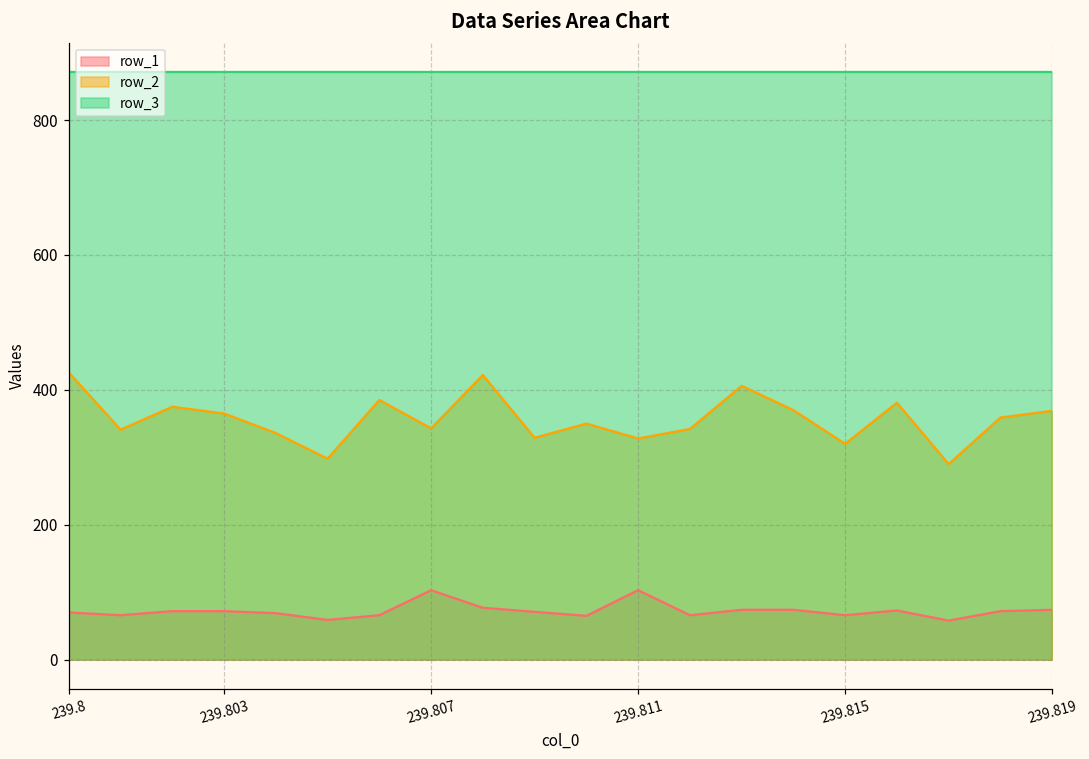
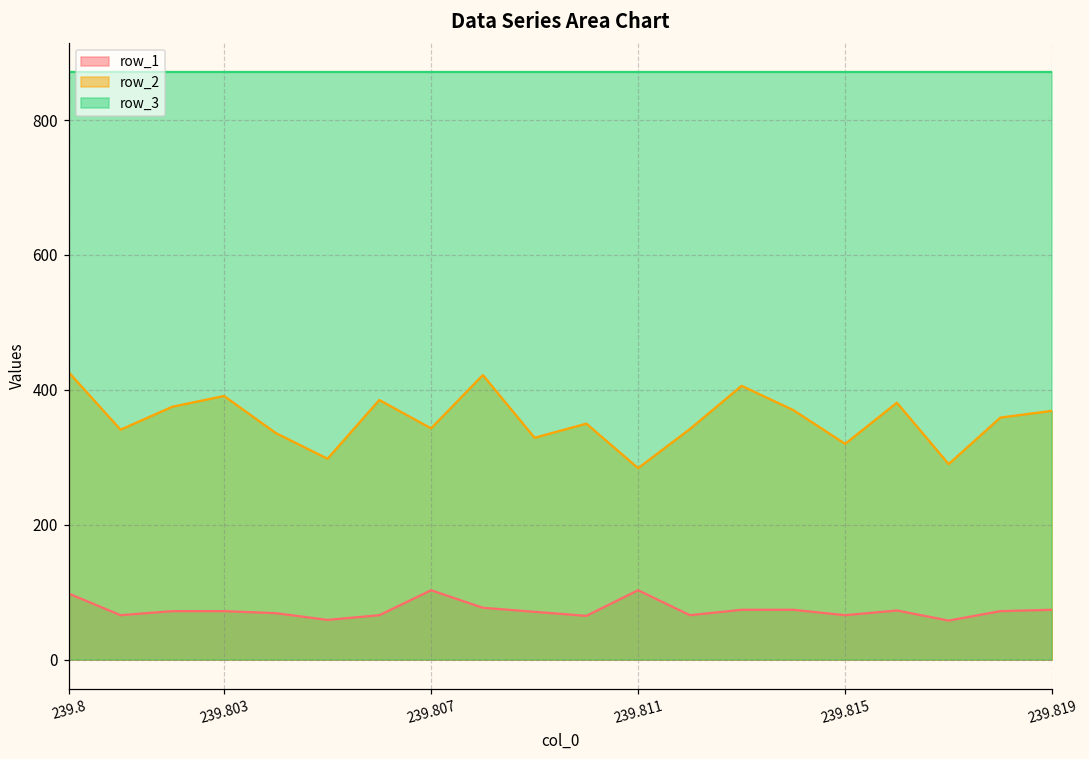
row_1, 239.8: 70 -> 100
row_2, 239.803: 370 -> 390
row_2, 239.811: 330 -> 280
